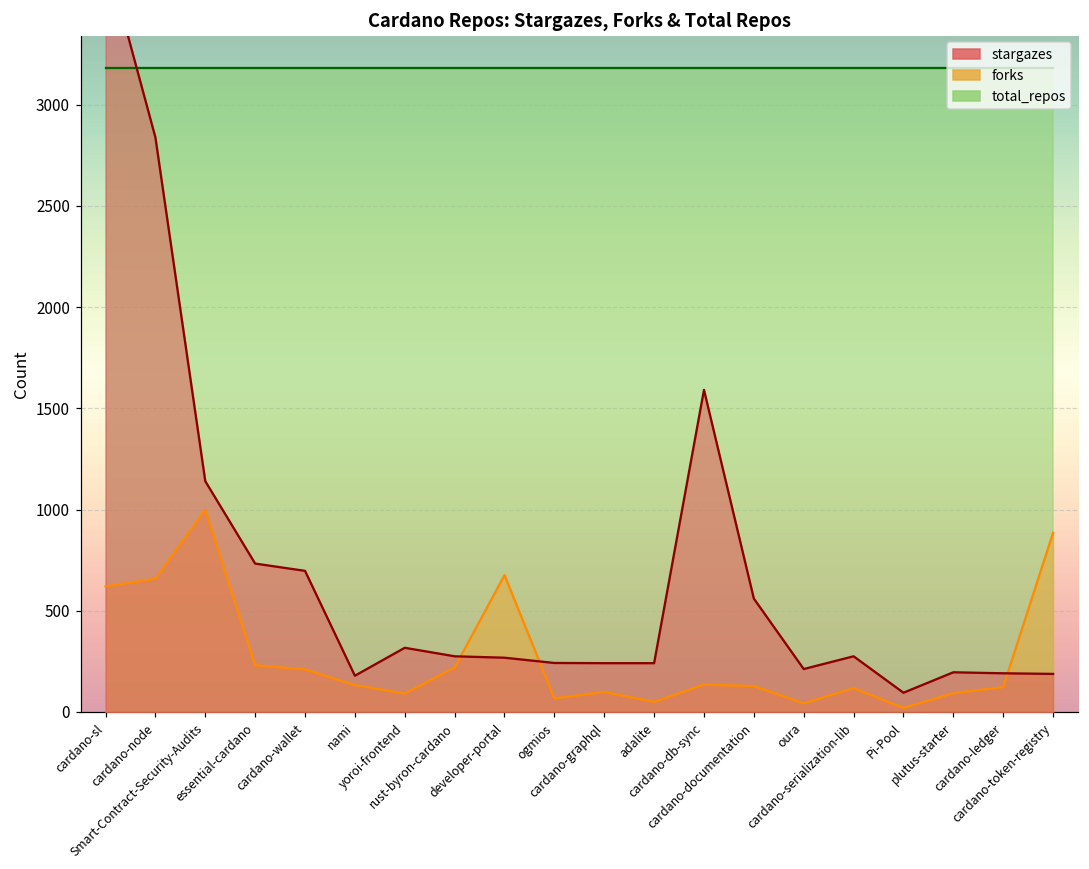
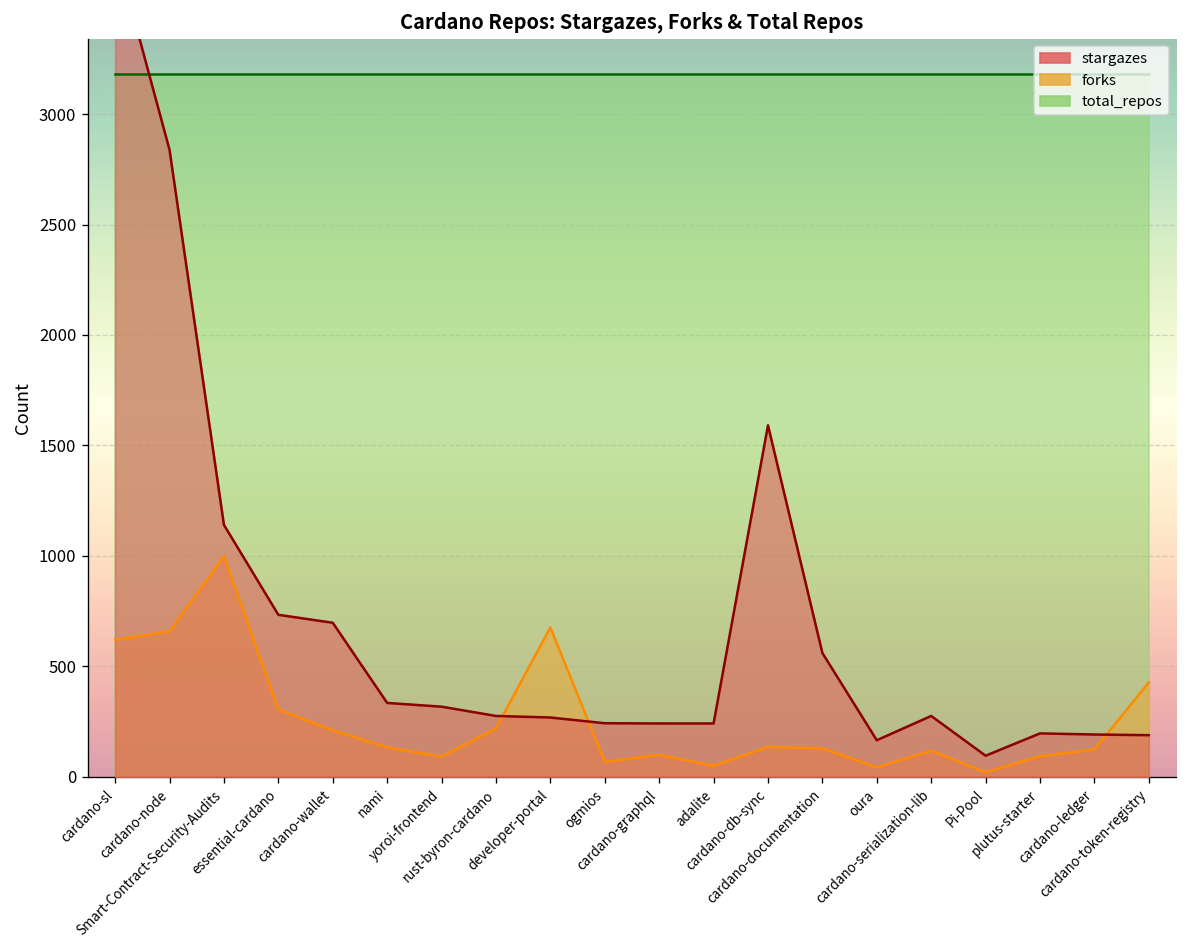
forks, essential-cardano: 230 -> 300
stargazes, nami: 180 -> 330
stargazes, oura: 210 -> 170
forks, cardano-token-registry: 890 -> 430
